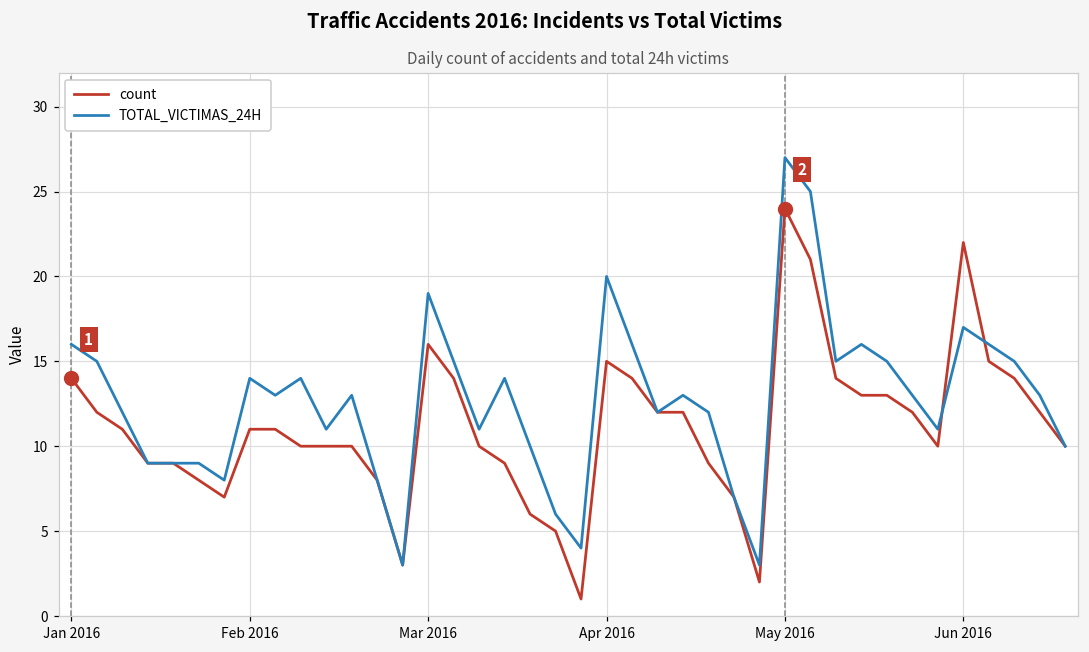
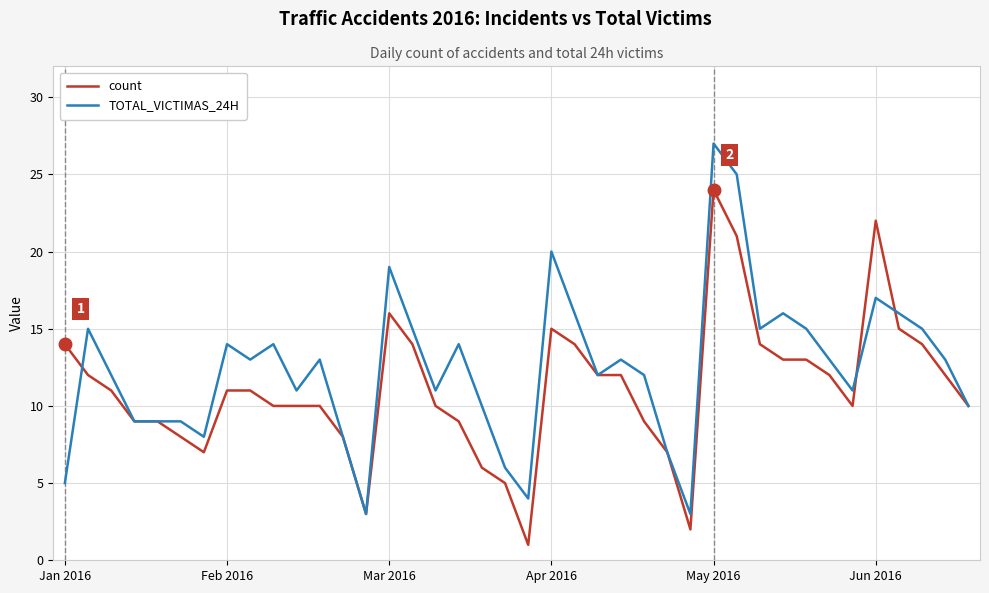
TOTAL_VICTIMAS_24H, Jan 2016: 16 -> 5
